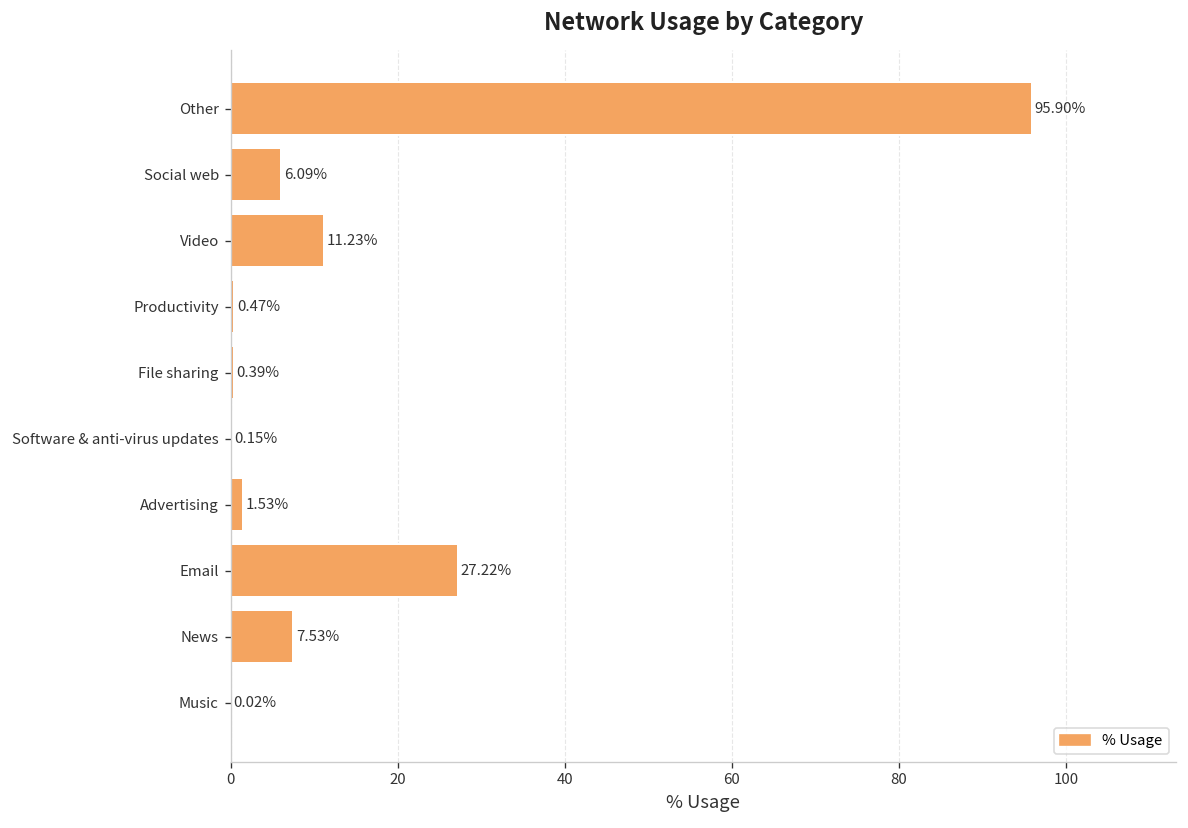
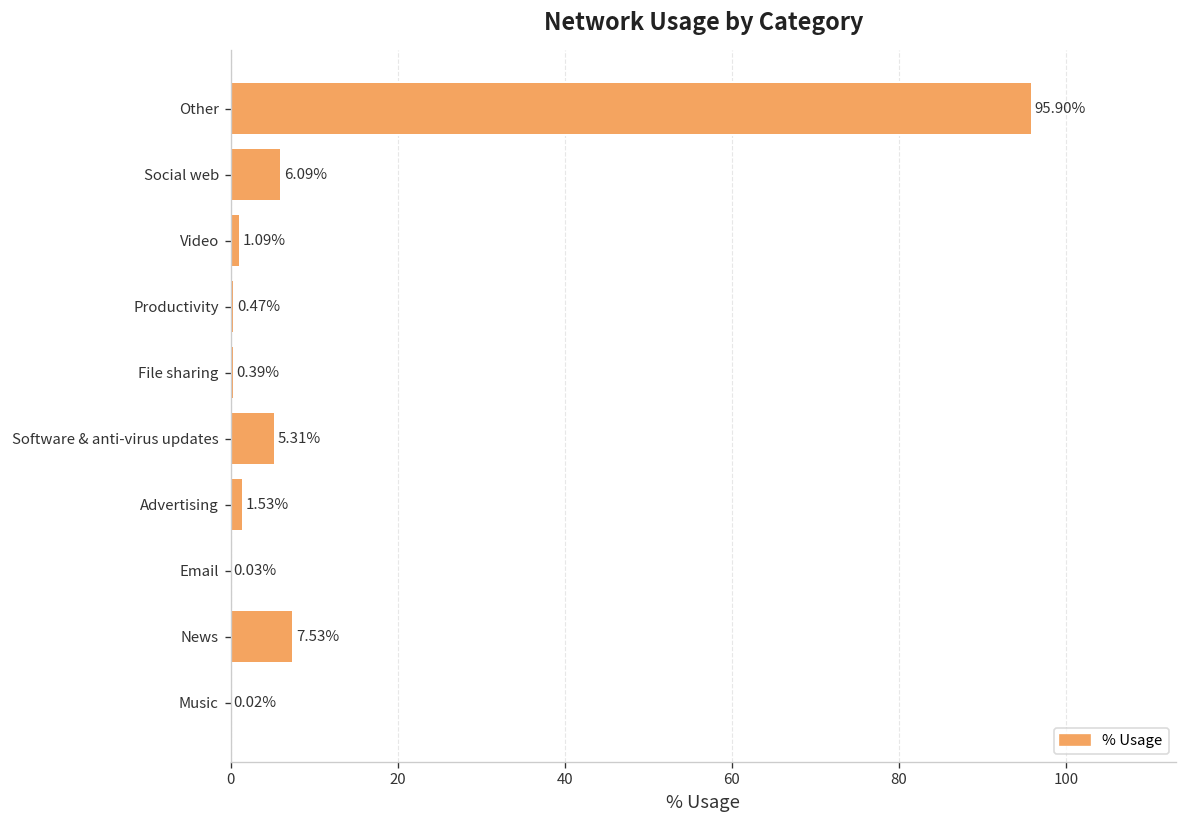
Video: 11.23% -> 1.09%
Software & anti-virus updates: 0.15% -> 5.31%
Email: 27.22% -> 0.03%
